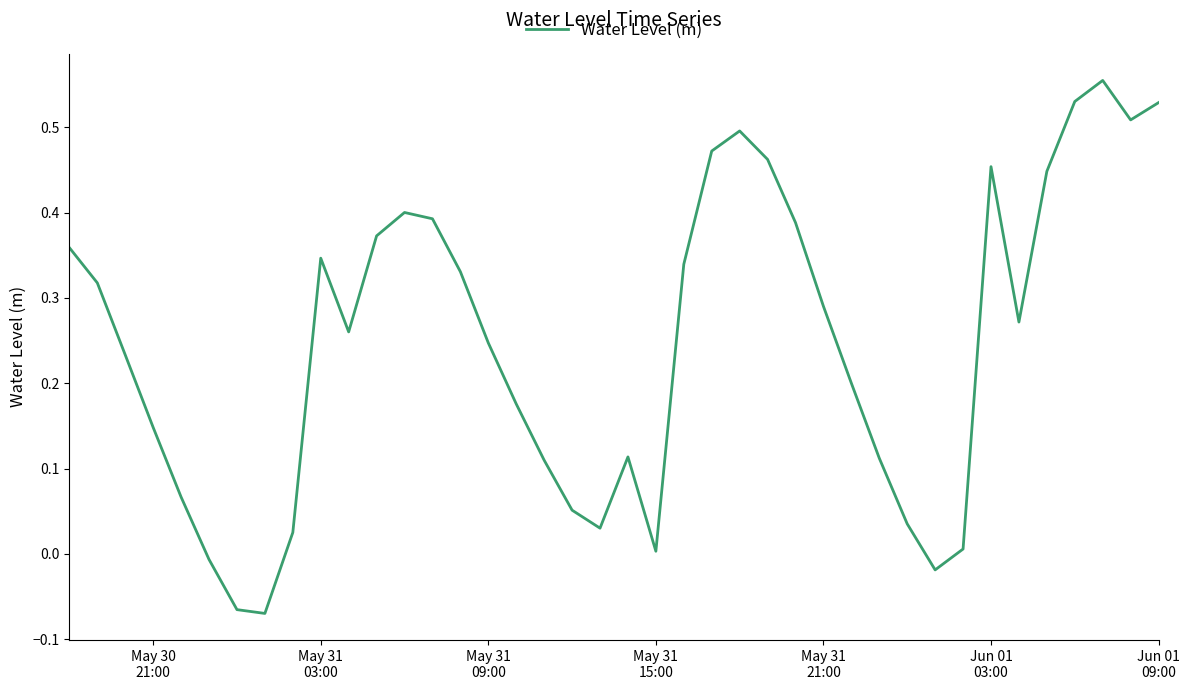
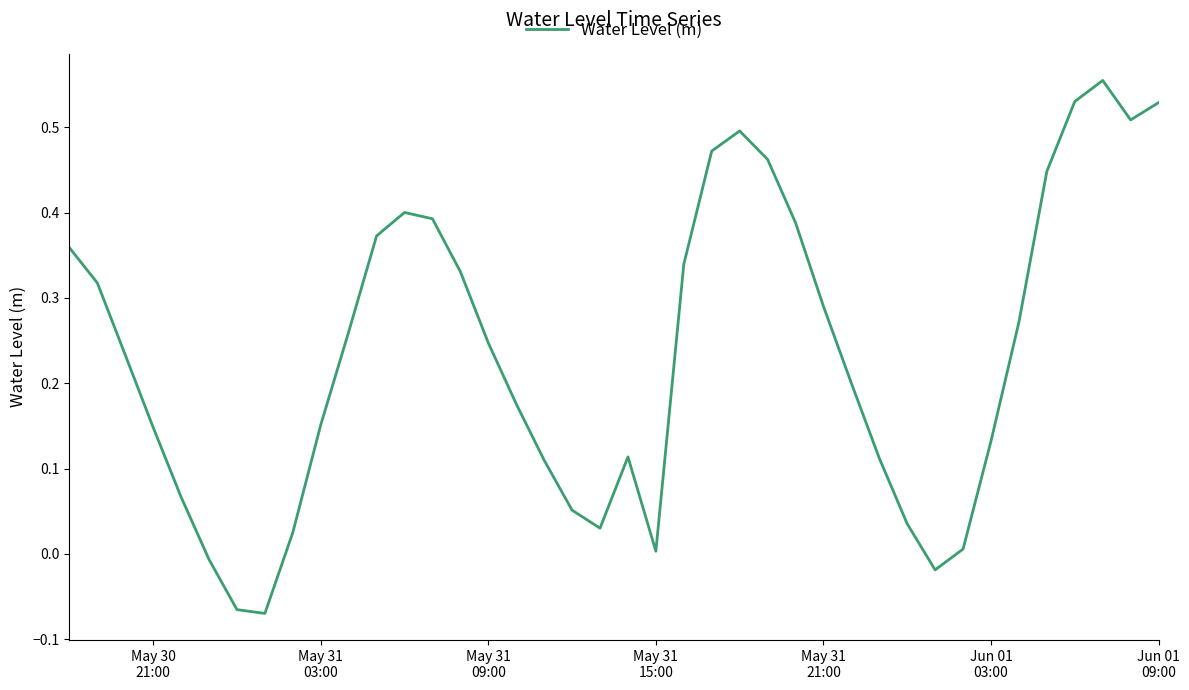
May 31 03:00: 0.35 -> 0.15
Jun 01 03:00: 0.45 -> 0.13
